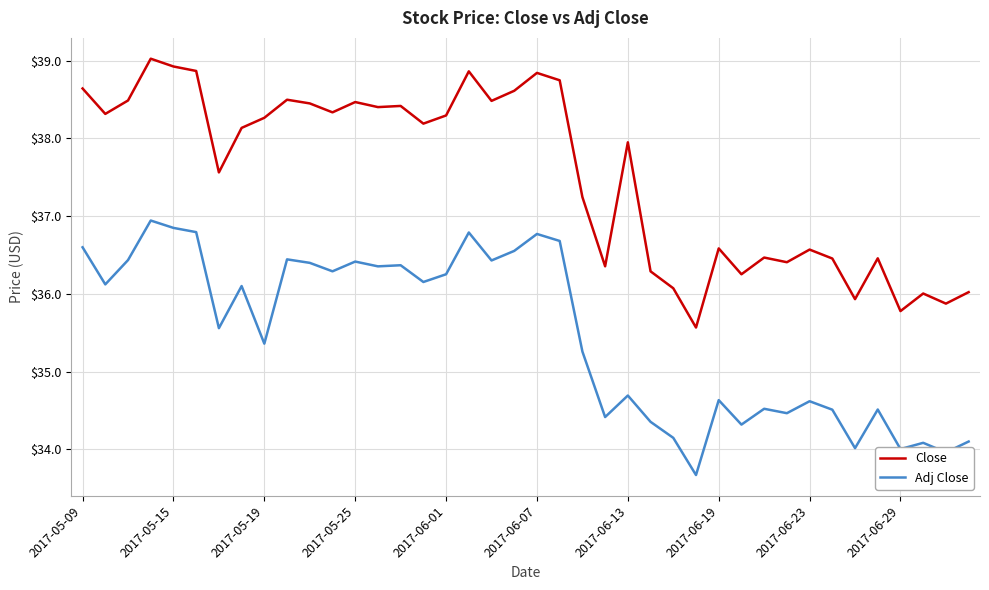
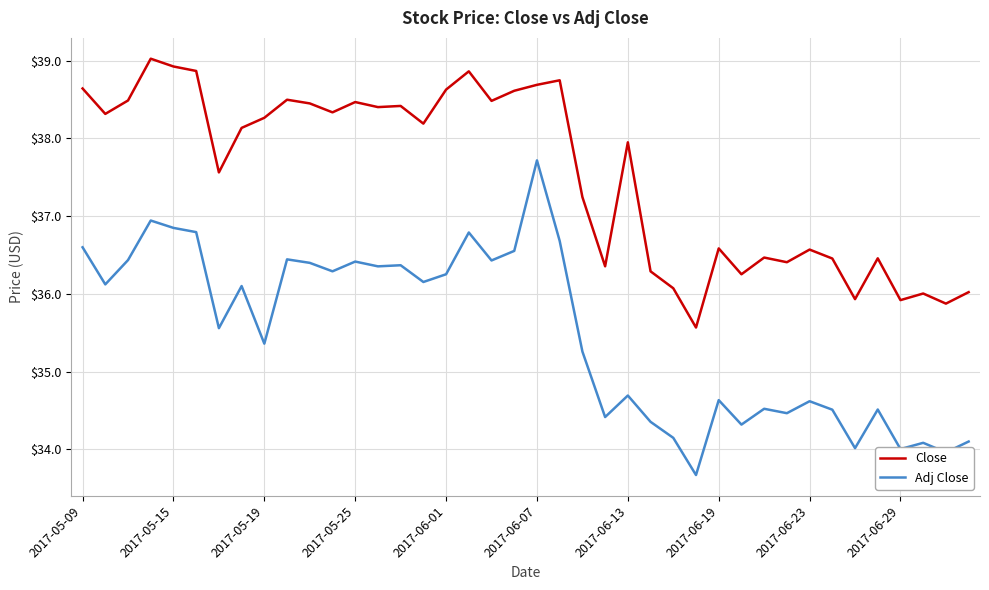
Close, 2017-06-01: $38.3 -> $38.6
Close, 2017-06-07: $38.8 -> $38.7
Adj Close, 2017-06-07: $36.8 -> $37.7
Close, 2017-06-29: $35.8 -> $35.9
